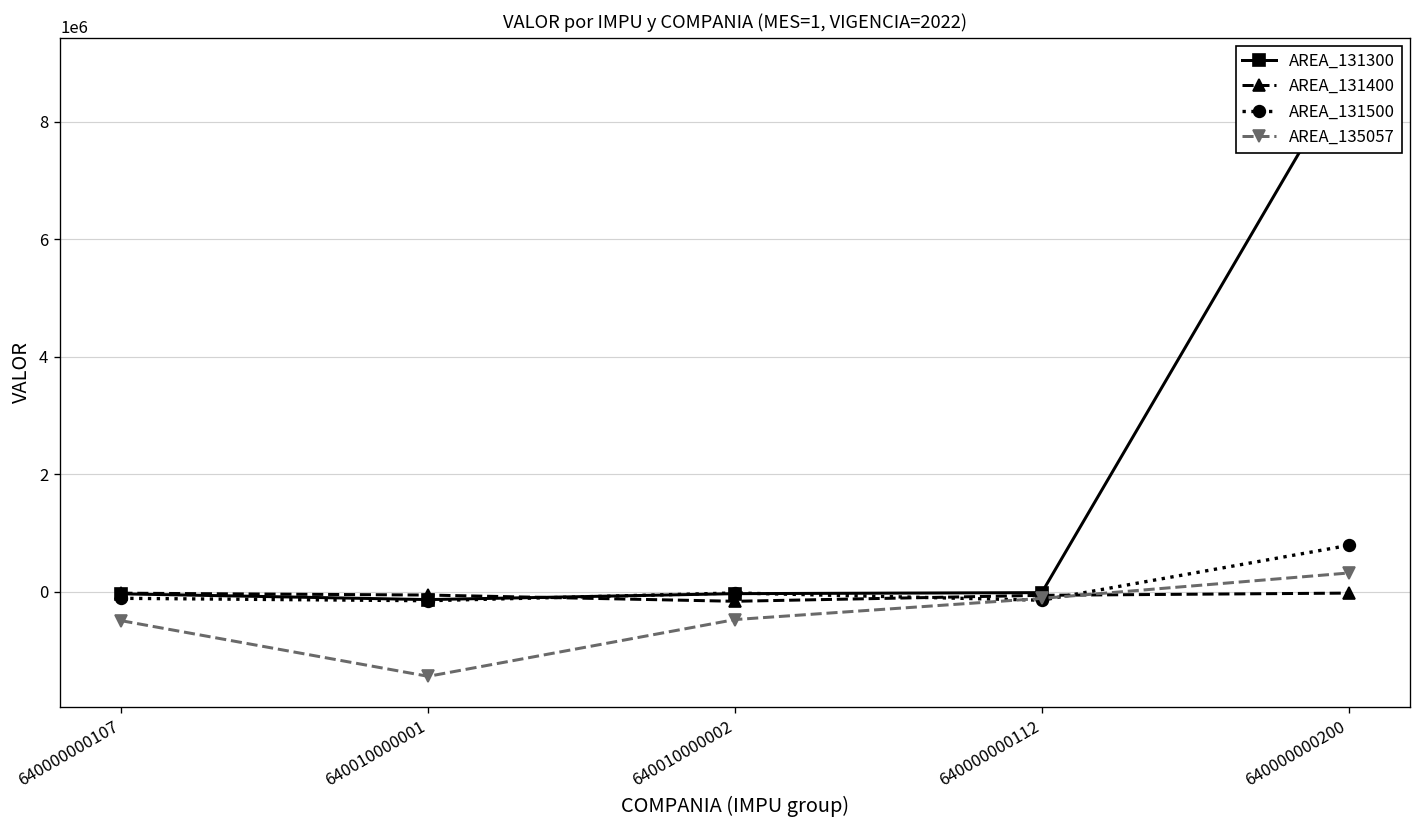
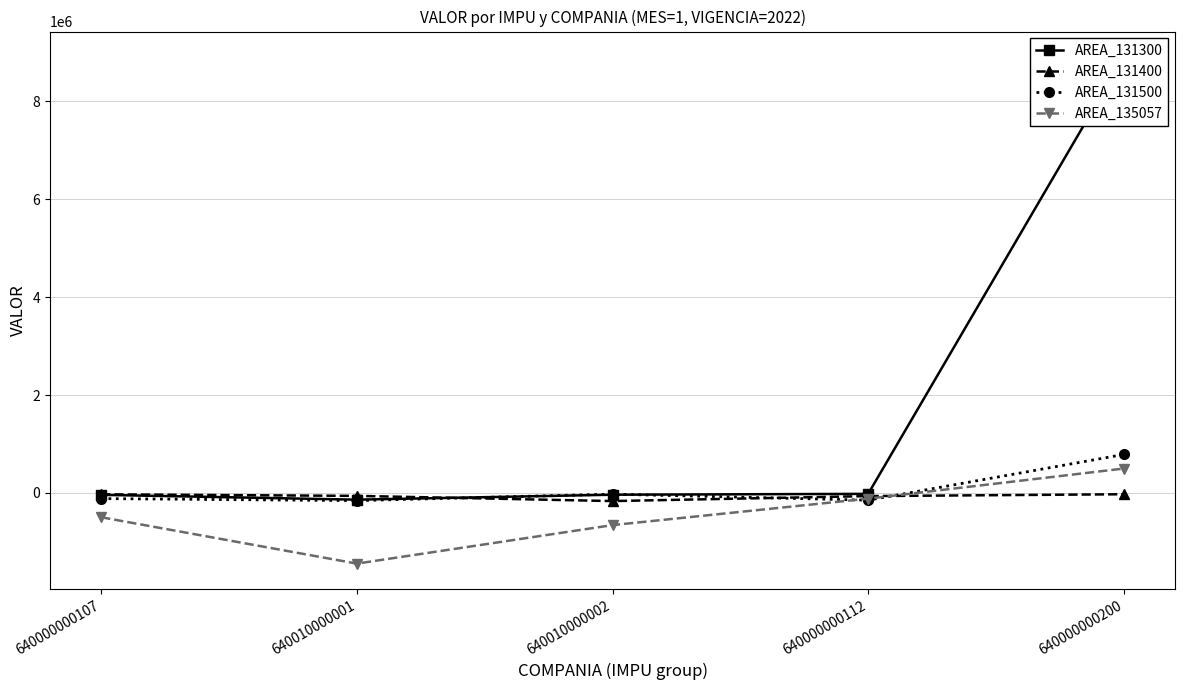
AREA_135057, 640010000002: -500000 -> -700000
AREA_135057, 640000000200: 300000 -> 500000
